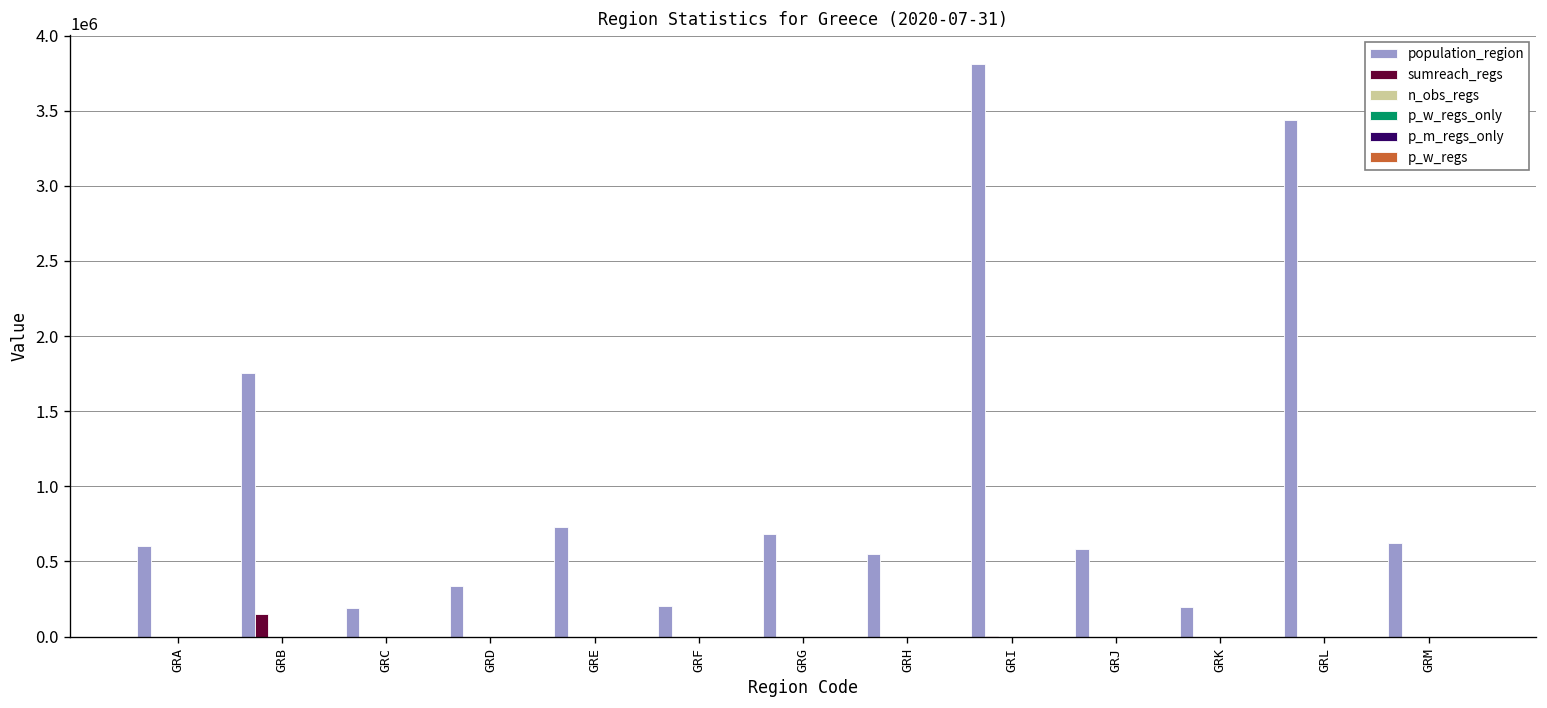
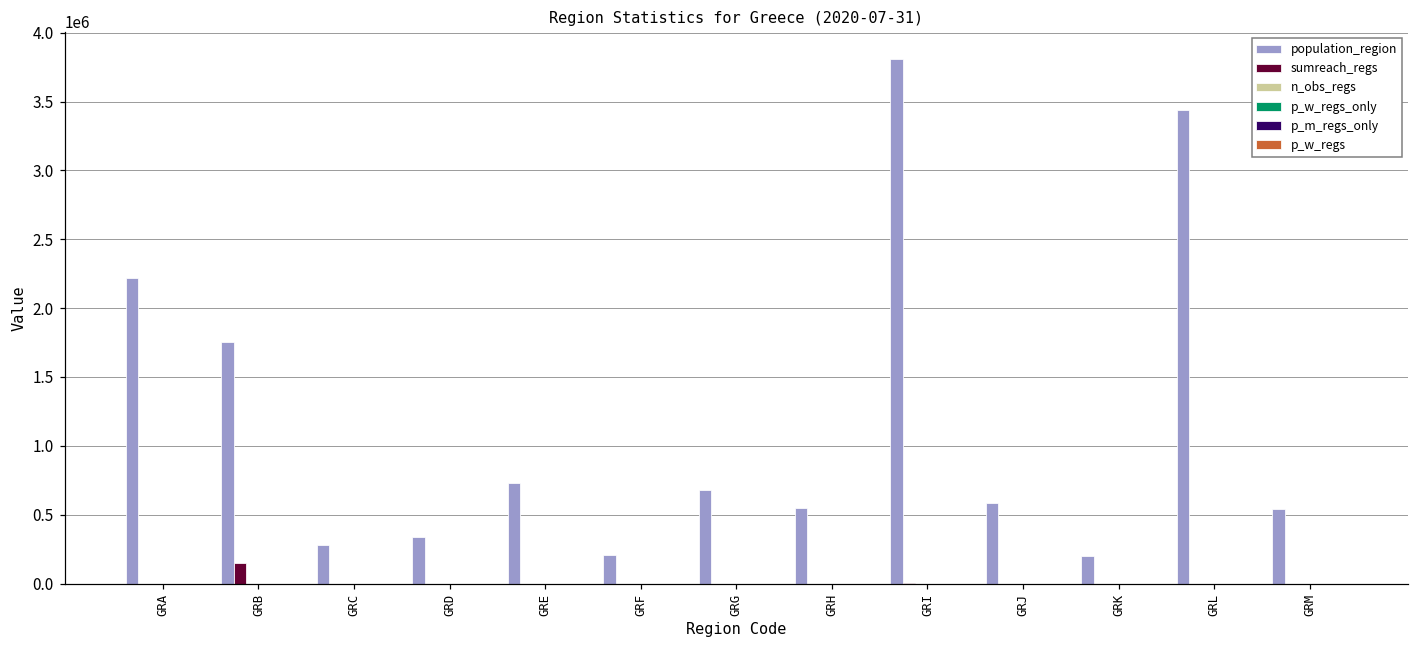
population_region, GRA: 610000 -> 2220000
population_region, GRC: 190000 -> 280000
population_region, GRM: 620000 -> 540000
